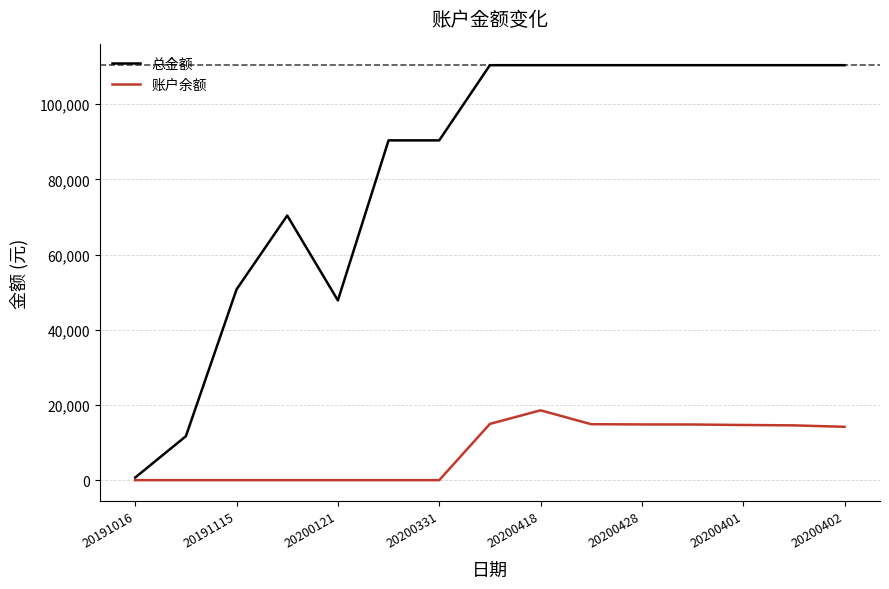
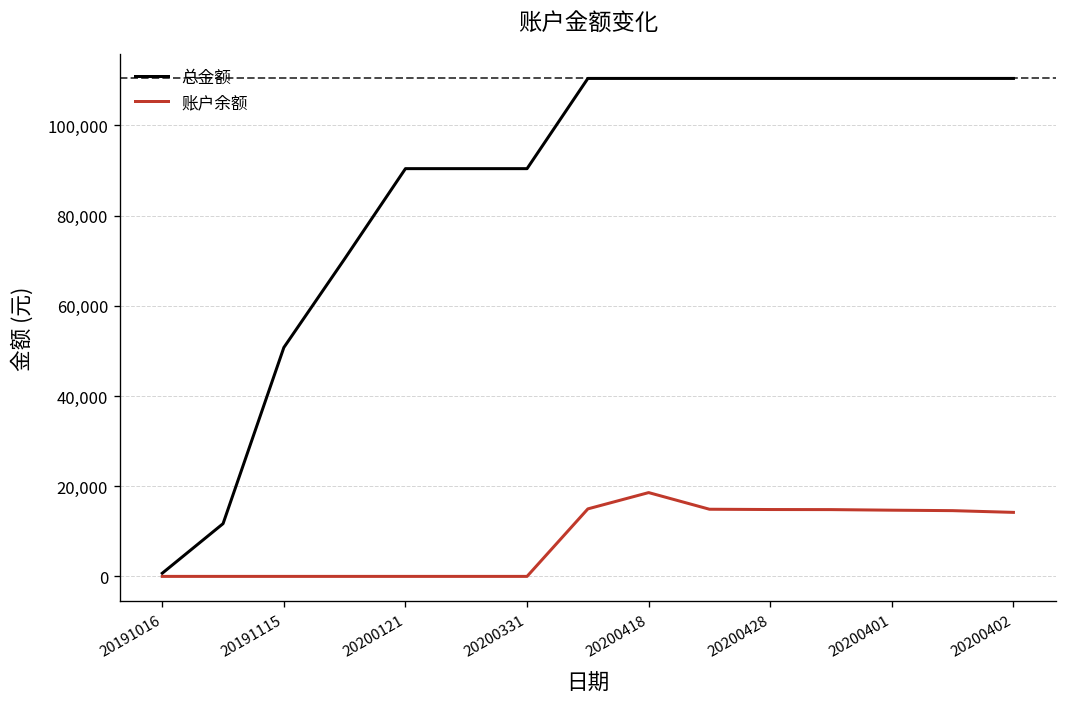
总金额, 20200121: 48,000 -> 90,000
